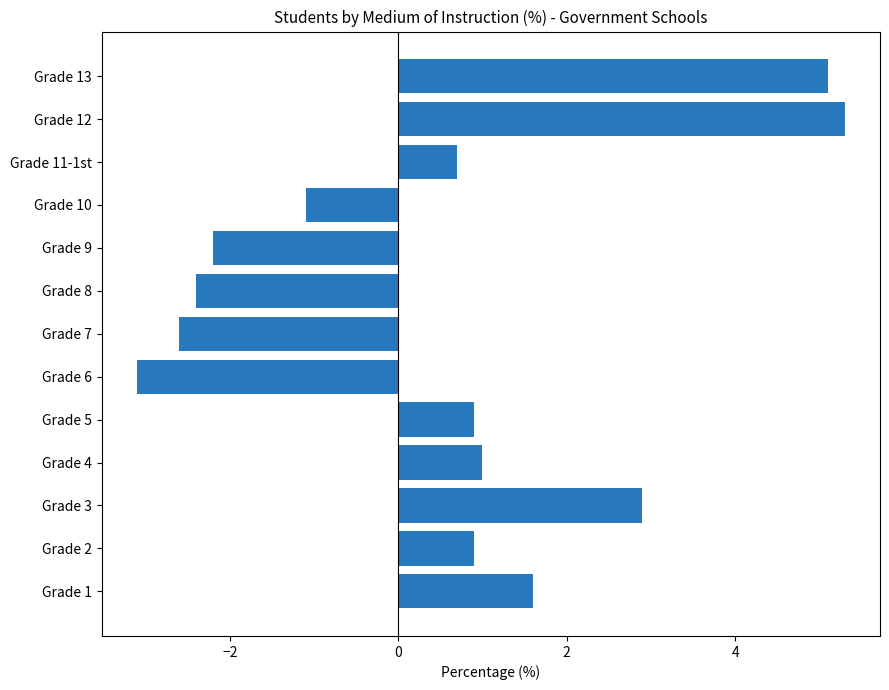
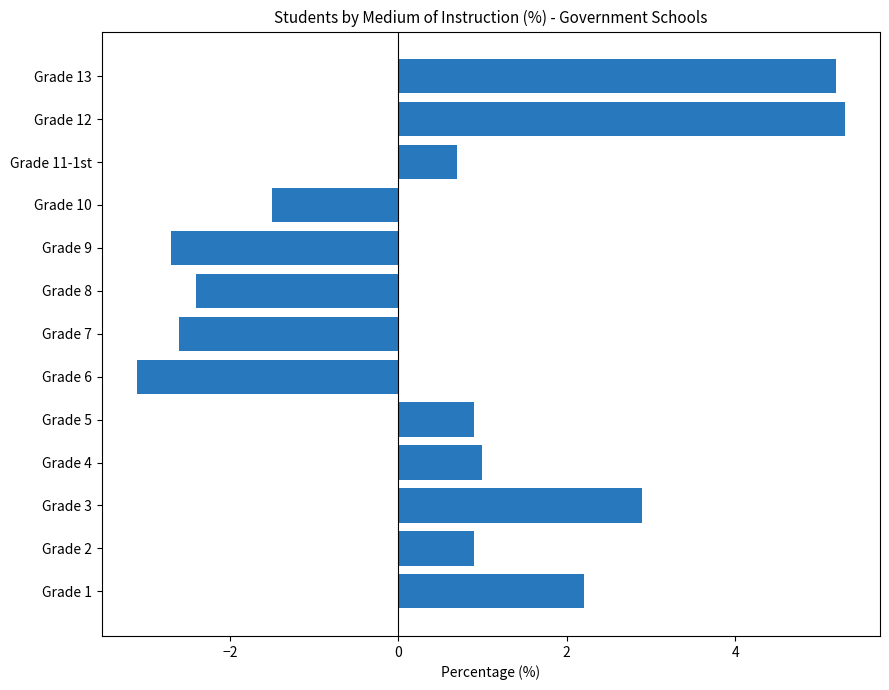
Grade 13: 5.1 -> 5.2
Grade 10: -1.1 -> -1.5
Grade 9: -2.2 -> -2.7
Grade 1: 1.6 -> 2.2
